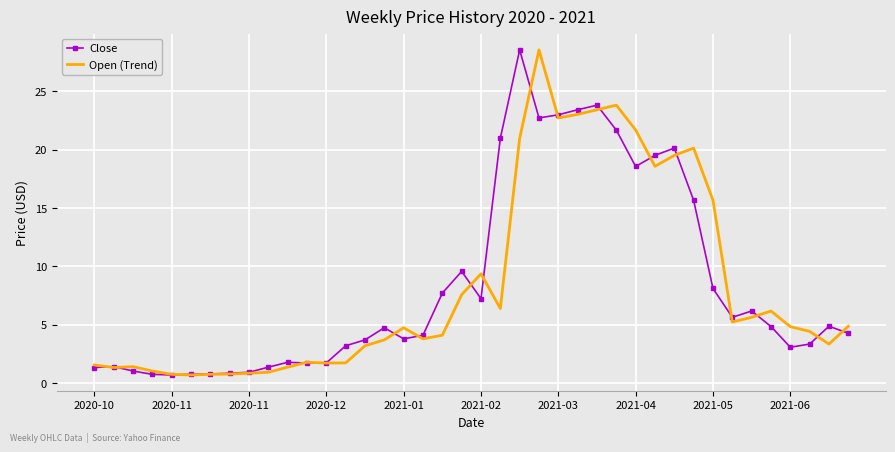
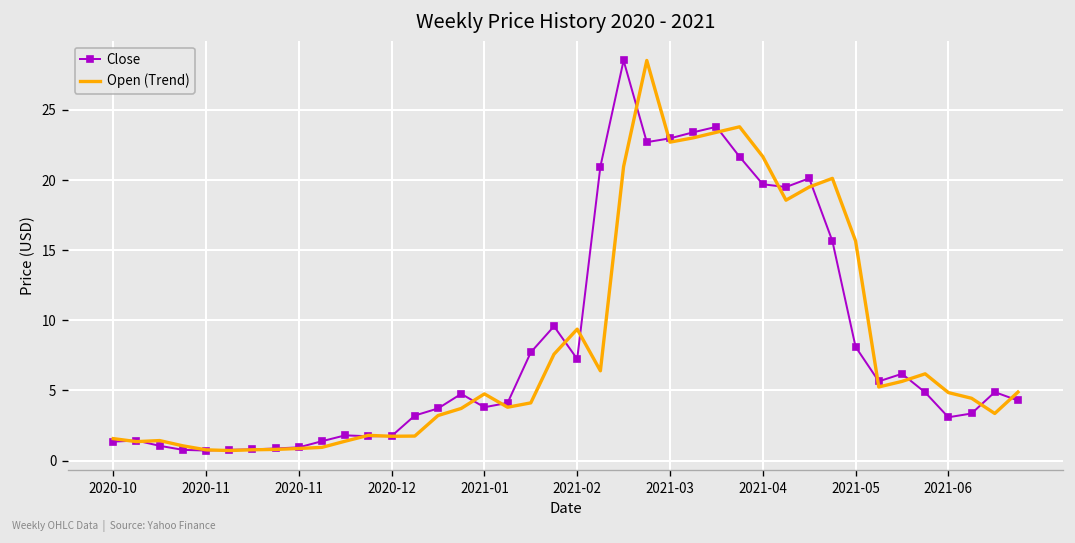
Close, 2021-04: 18.6 -> 19.7
